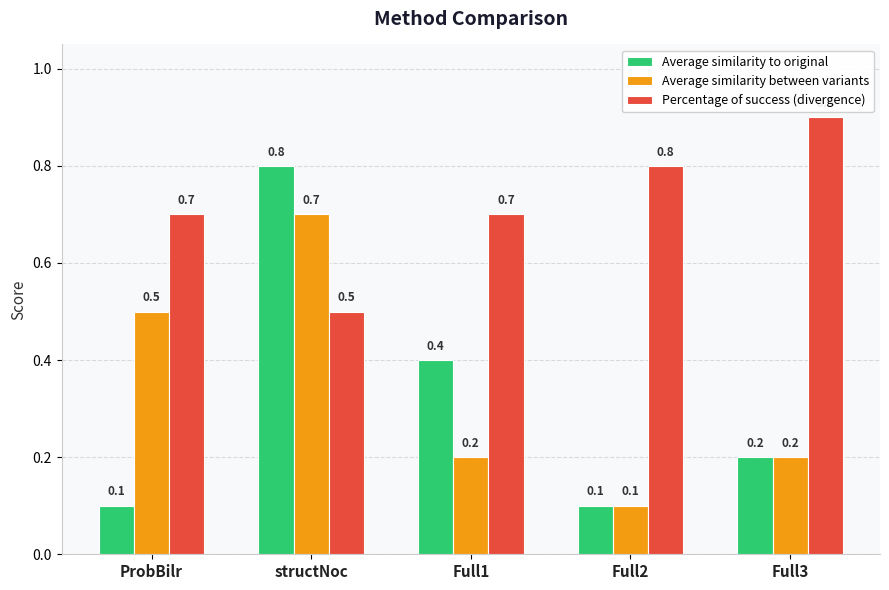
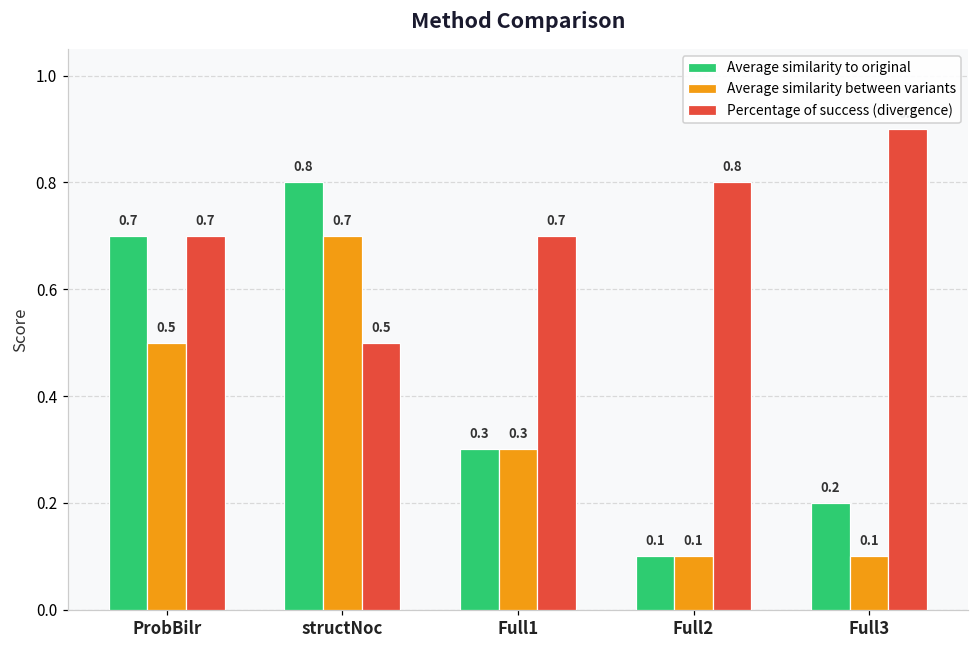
Average similarity to original, ProbBilr: 0.1 -> 0.7
Average similarity to original, Full1: 0.4 -> 0.3
Average similarity between variants, Full1: 0.2 -> 0.3
Average similarity between variants, Full3: 0.2 -> 0.1
